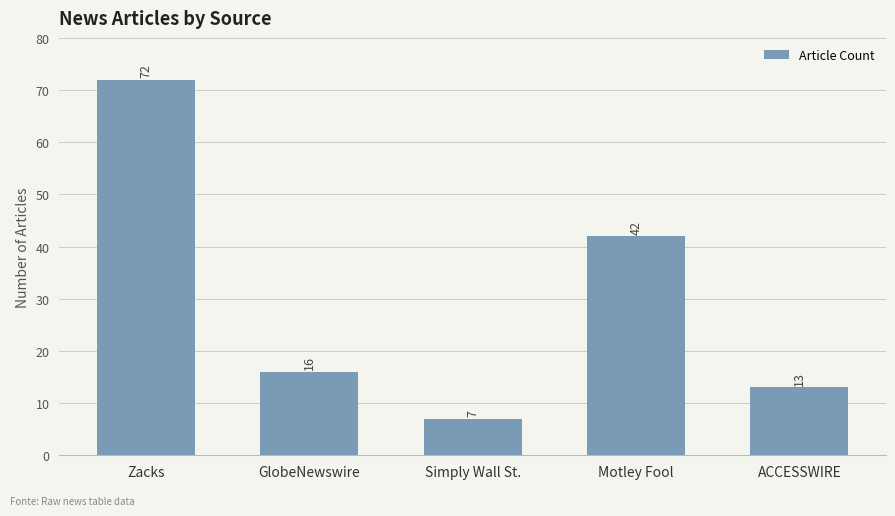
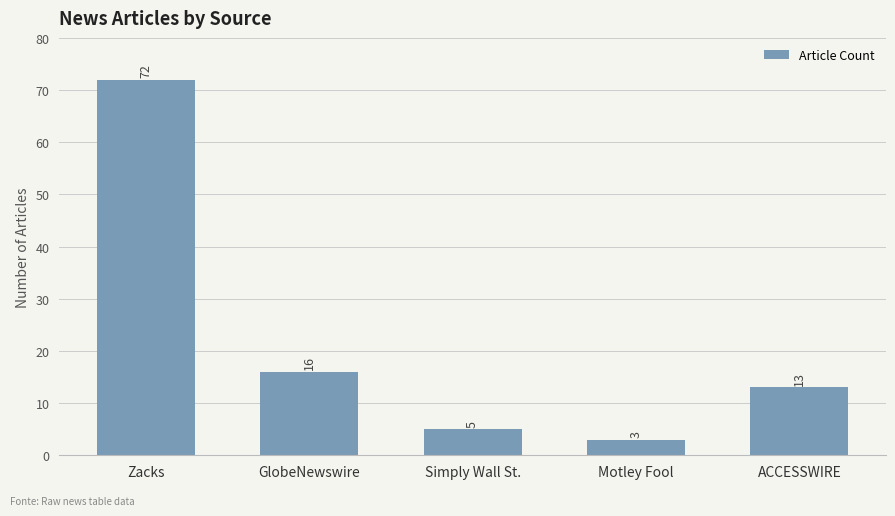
Simply Wall St.: 7 -> 5
Motley Fool: 42 -> 3
